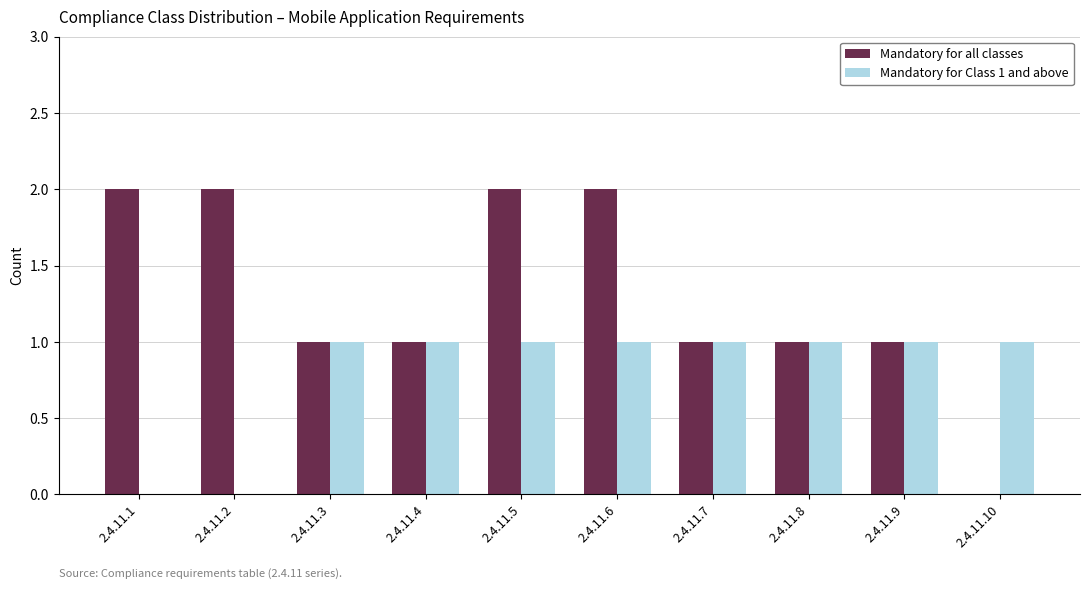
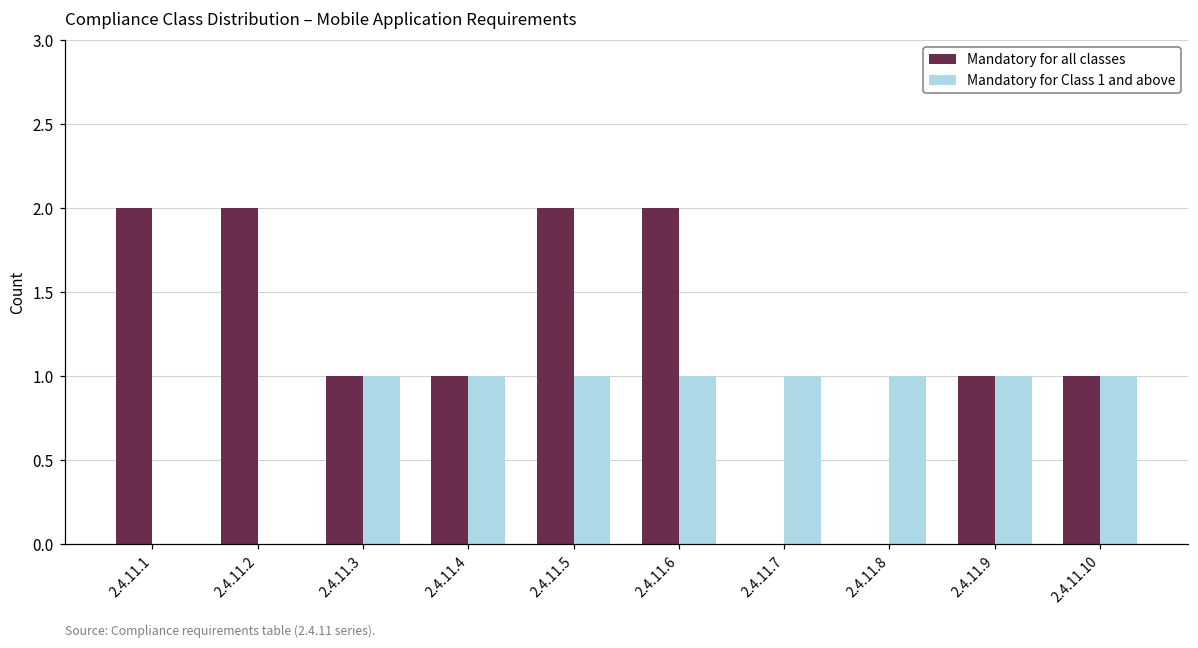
Mandatory for all classes, 2.4.11.7: 1 -> 0
Mandatory for all classes, 2.4.11.8: 1 -> 0
Mandatory for all classes, 2.4.11.10: 0 -> 1
